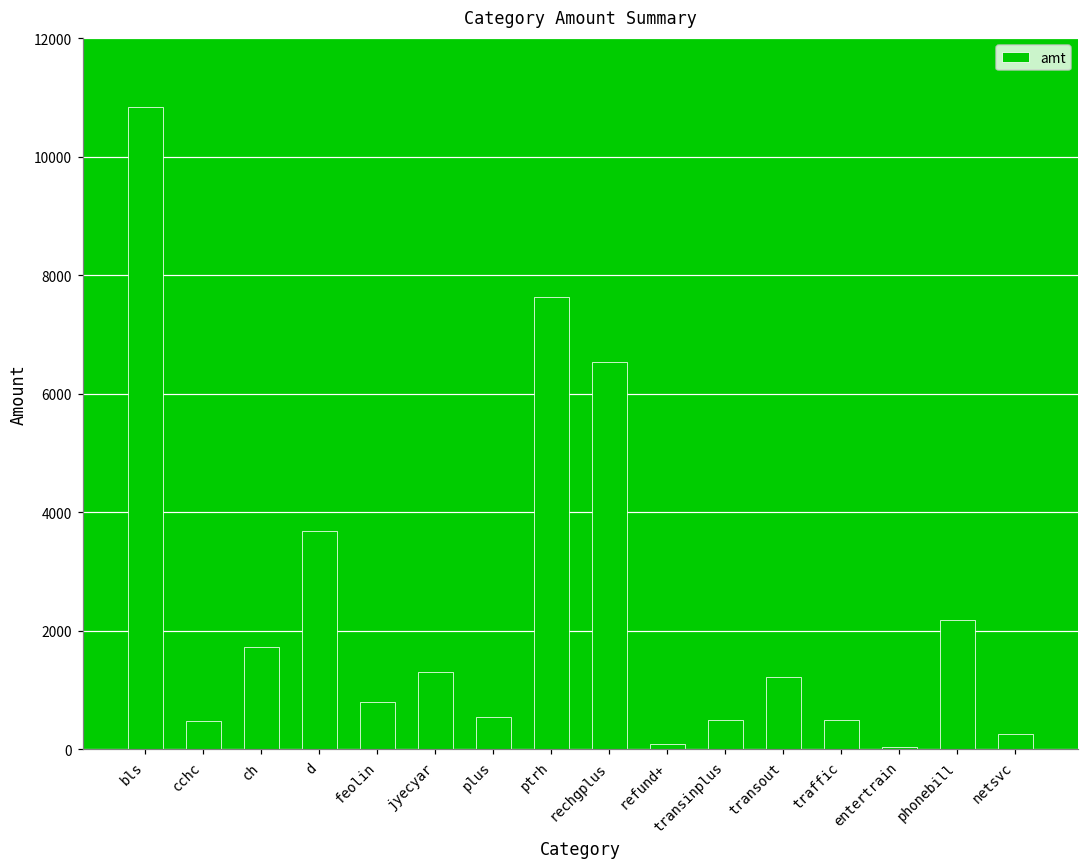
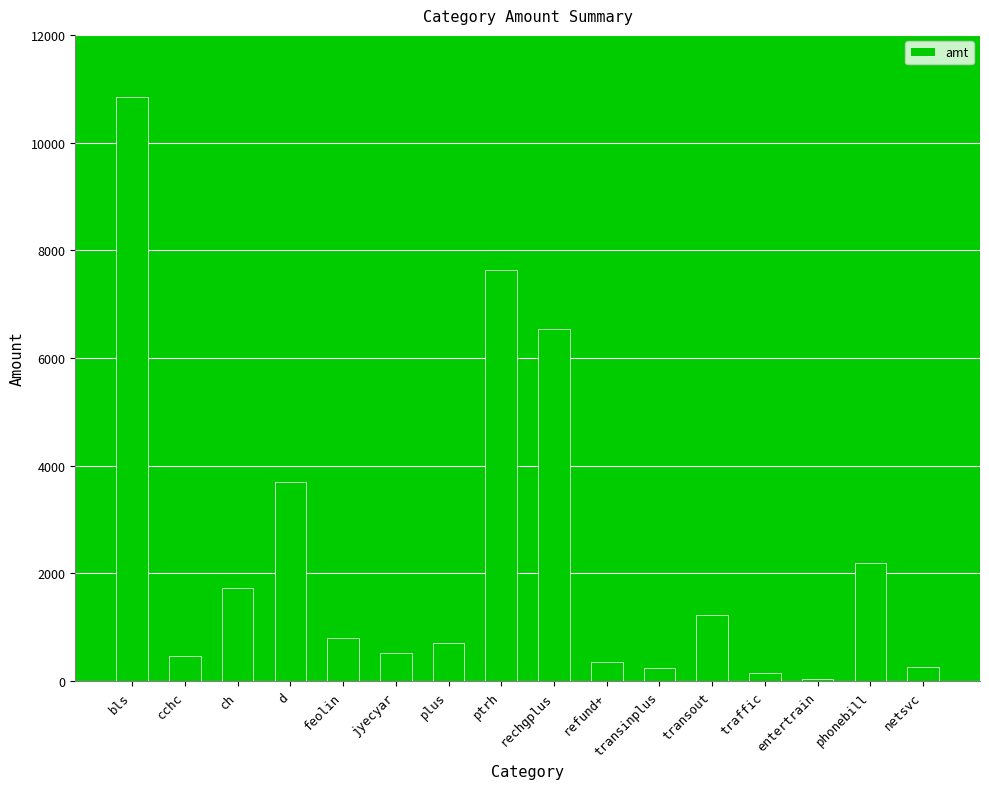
jyecyar: 1300 -> 500
plus: 500 -> 700
refund+: 100 -> 400
transinplus: 500 -> 200
traffic: 500 -> 100
